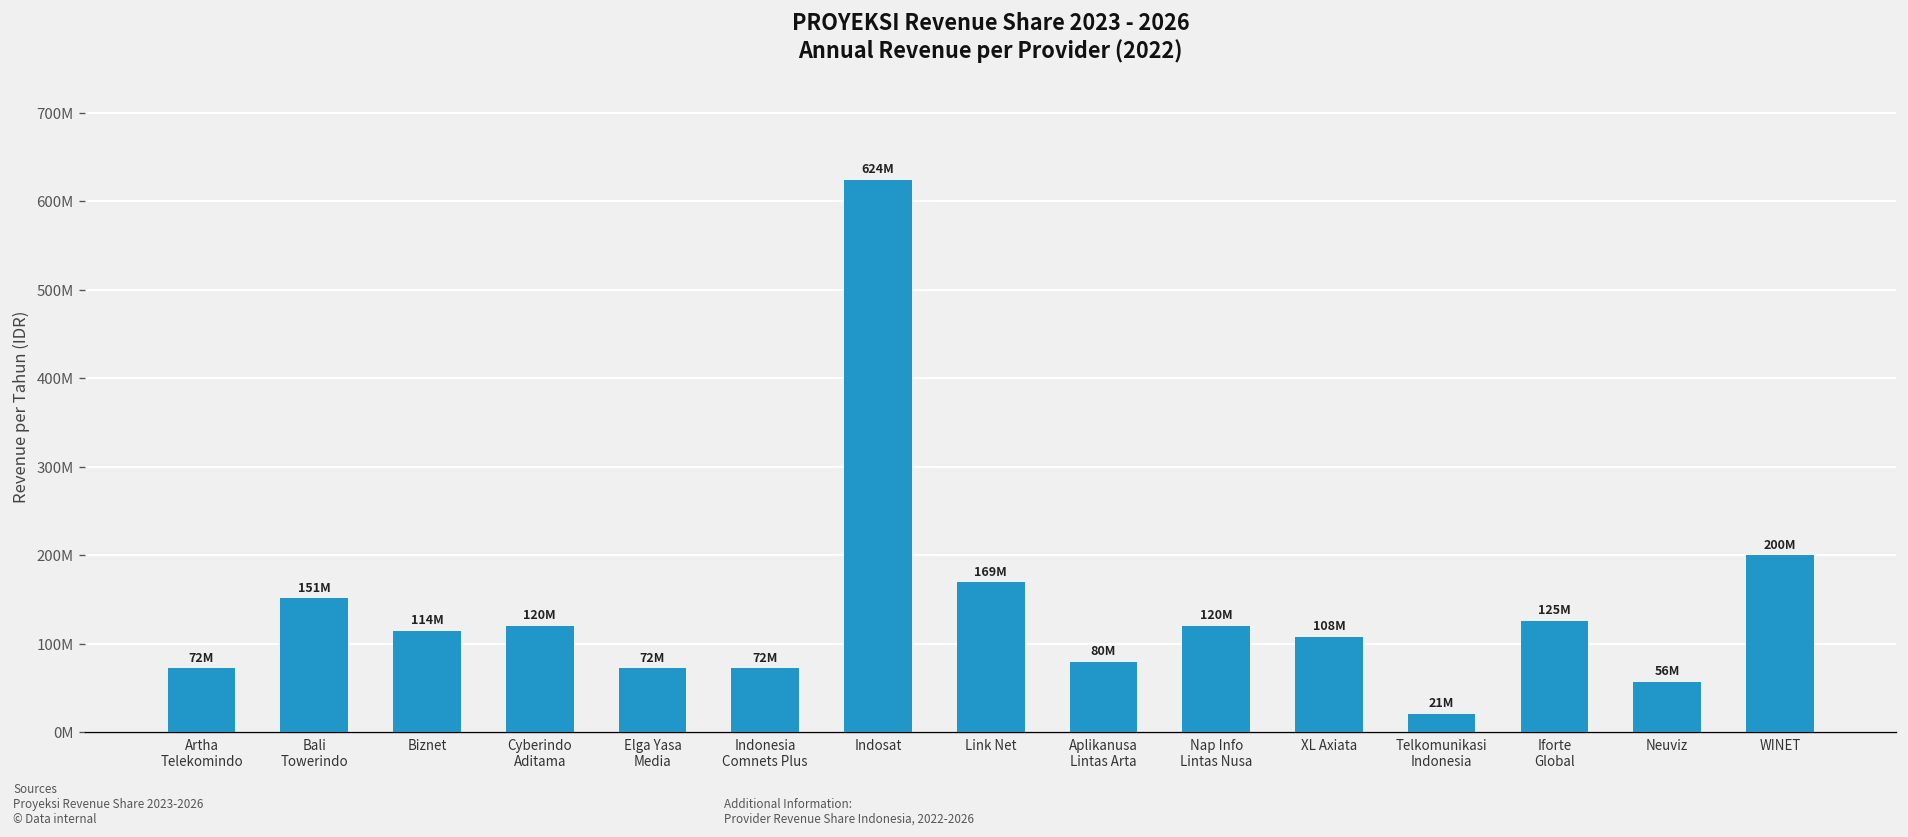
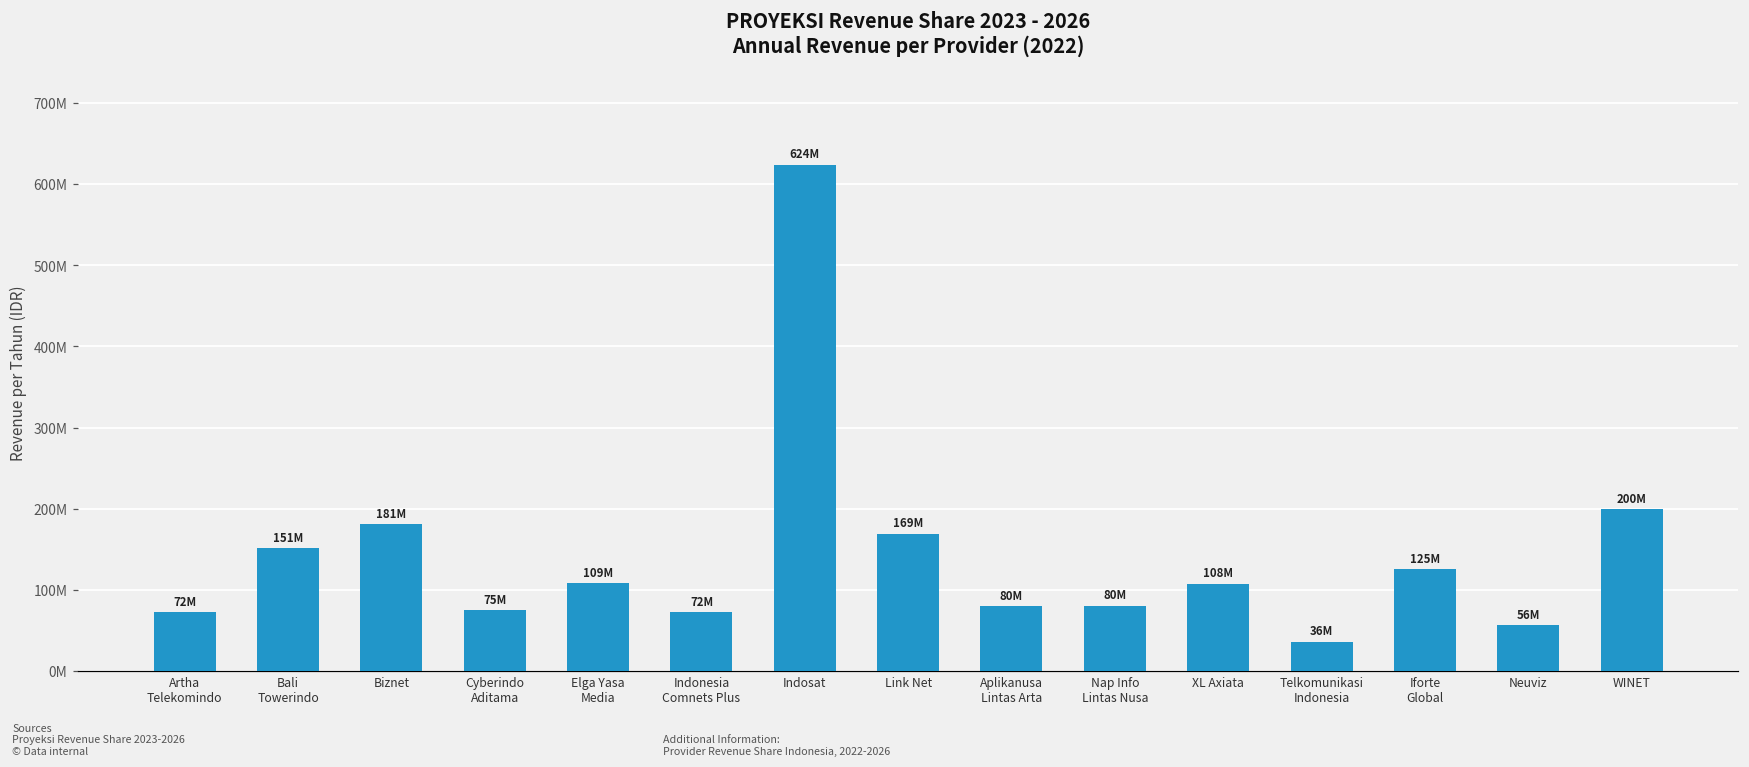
Biznet: 114M -> 181M
Cyberindo Aditama: 120M -> 75M
Elga Yasa Media: 72M -> 109M
Nap Info Lintas Nusa: 120M -> 80M
Telkomunikasi Indonesia: 21M -> 36M
